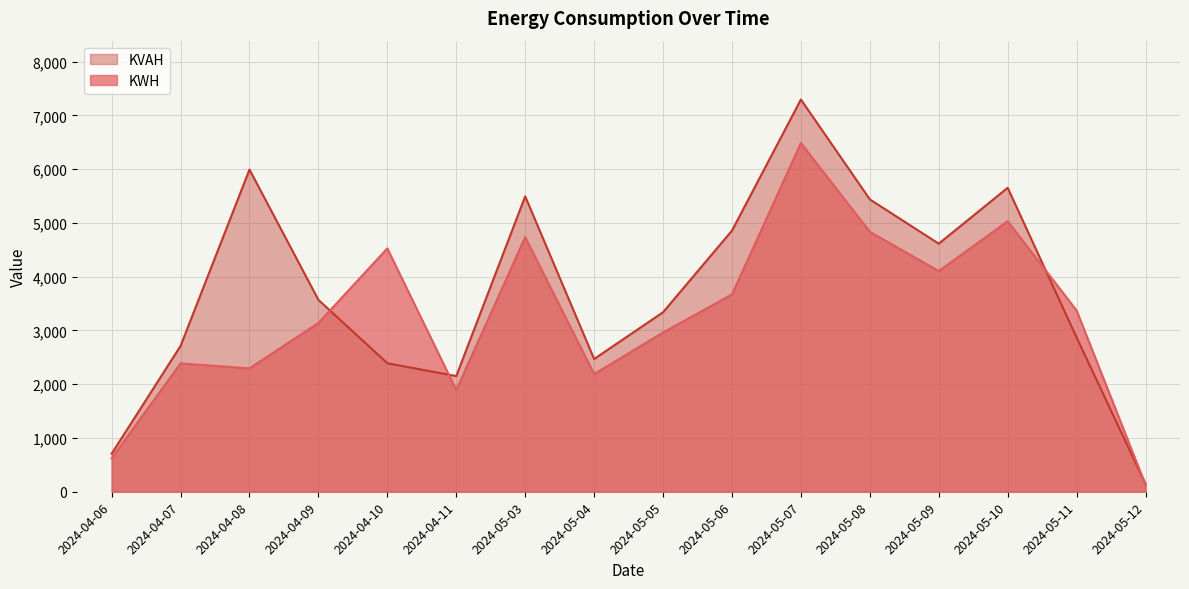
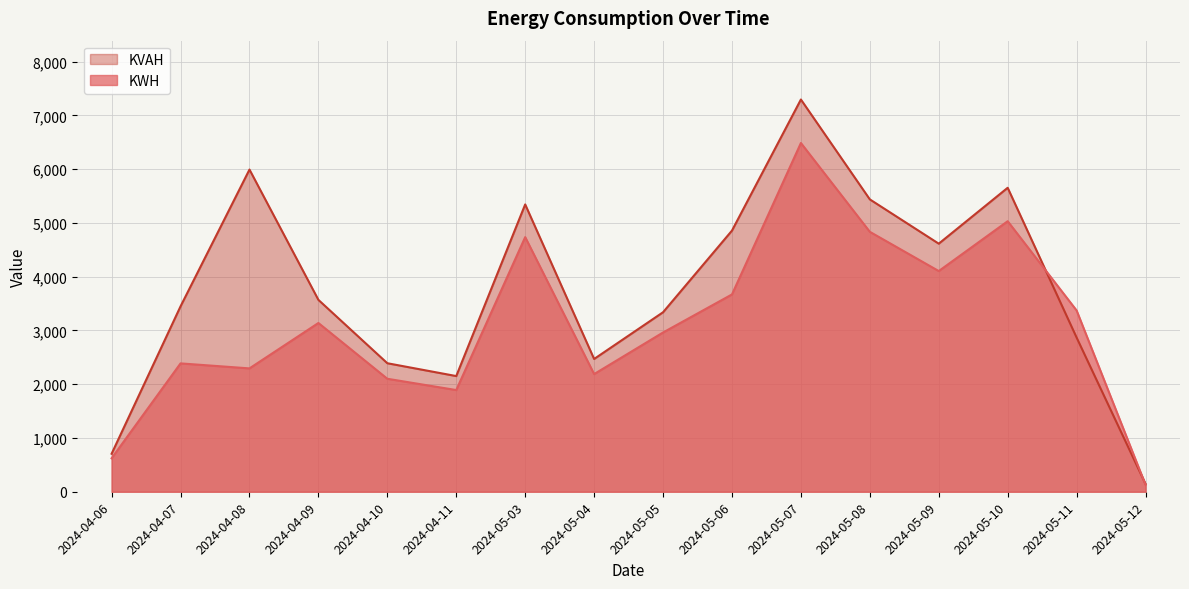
KVAH, 2024-04-07: 2,700 -> 3,400
KWH, 2024-04-10: 4,500 -> 2,100
KVAH, 2024-05-03: 5,500 -> 5,300
